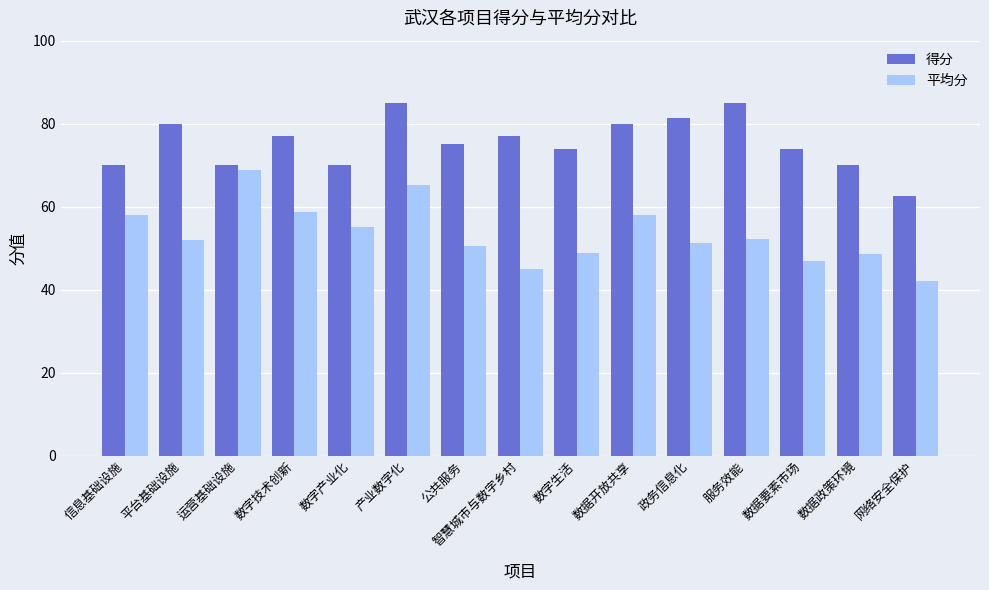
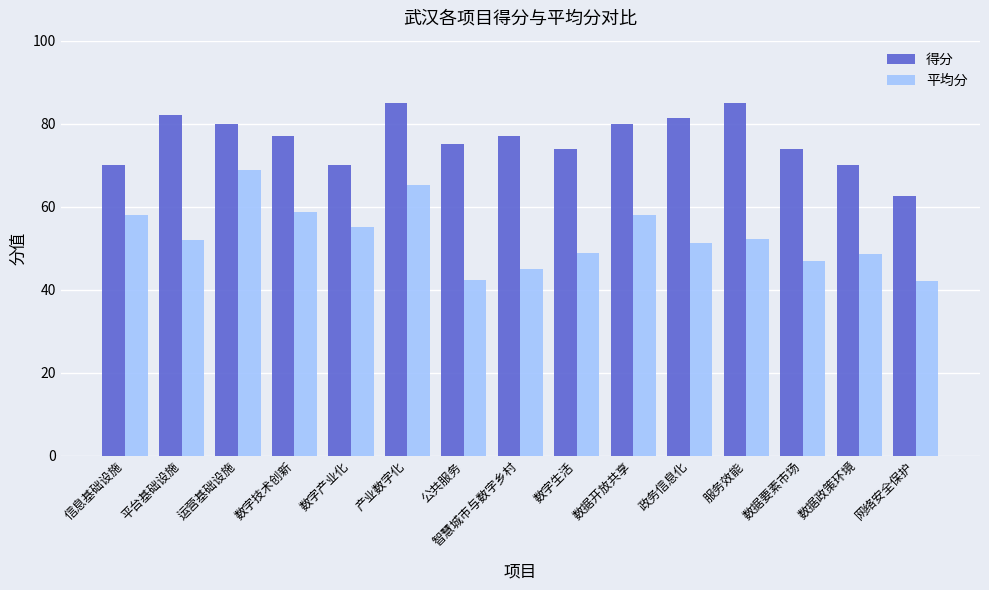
得分, 平台基础设施: 80 -> 82
得分, 运营基础设施: 70 -> 80
平均分, 公共服务: 50 -> 42
